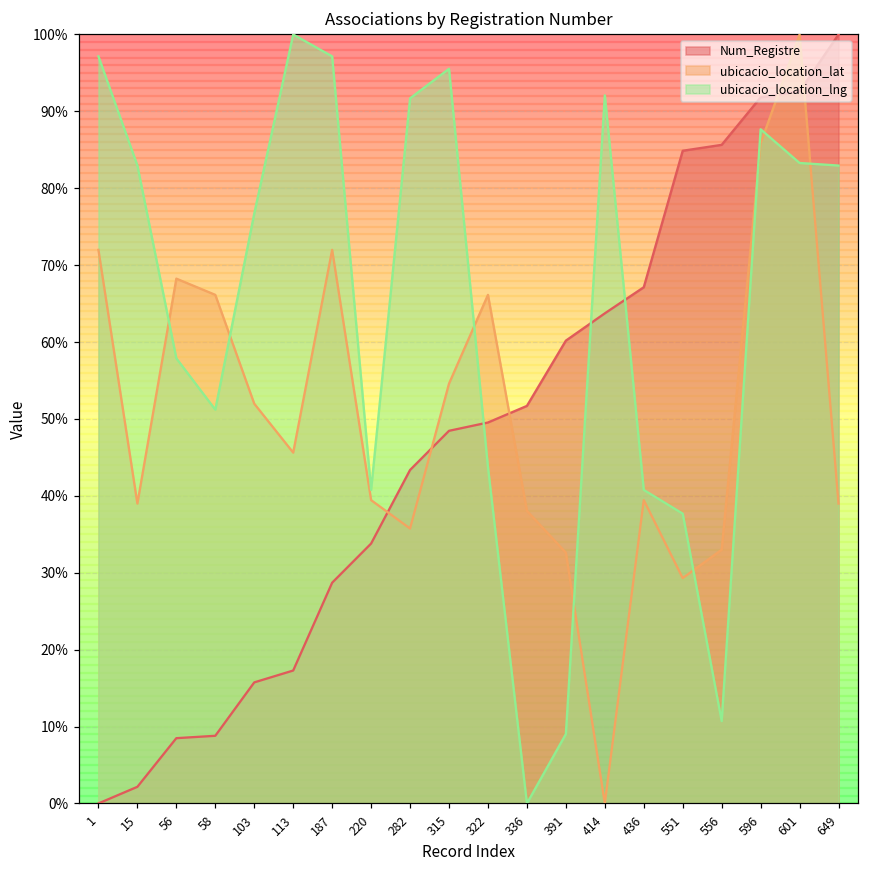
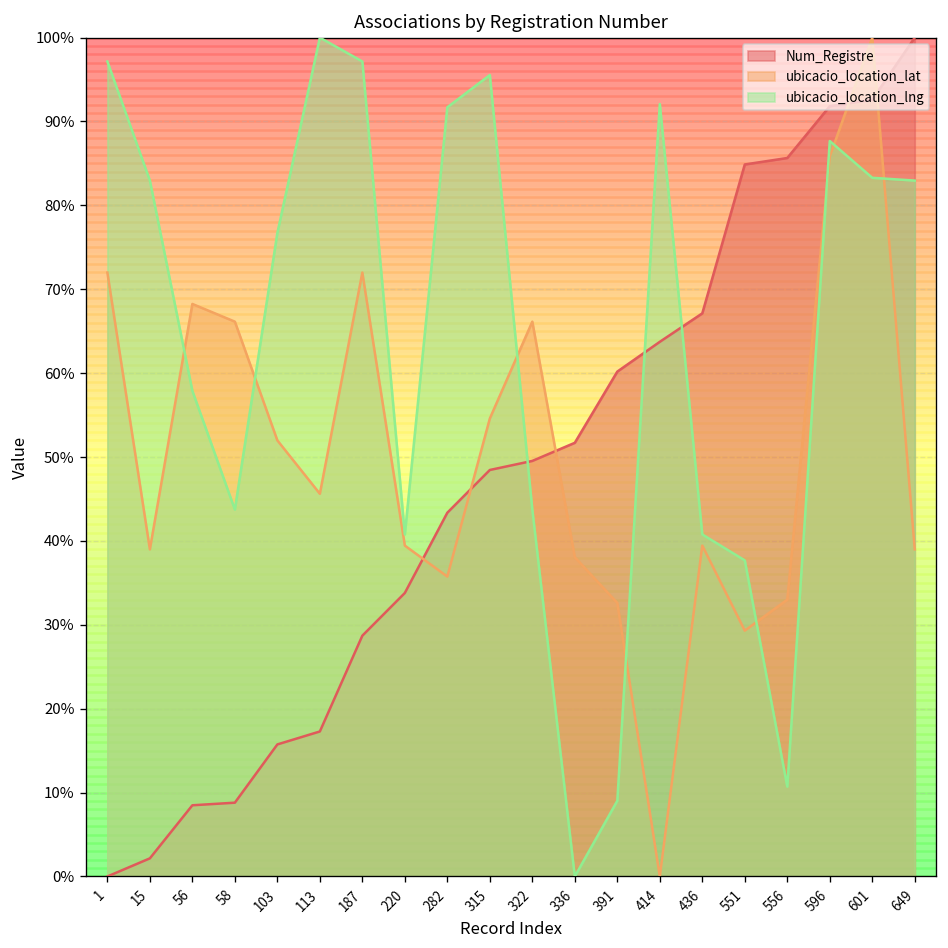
ubicacio_location_lng, 58: 51% -> 44%
